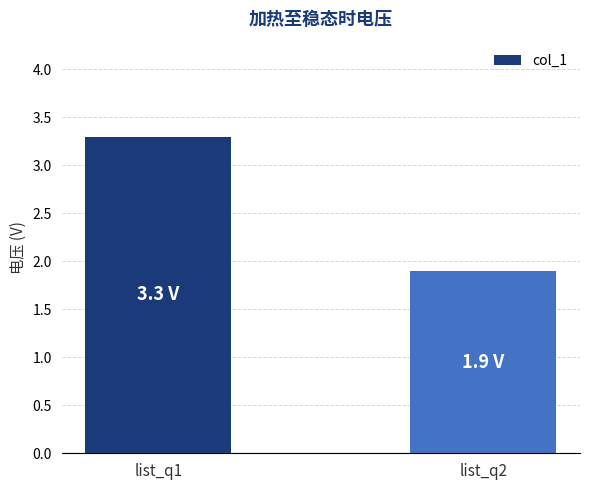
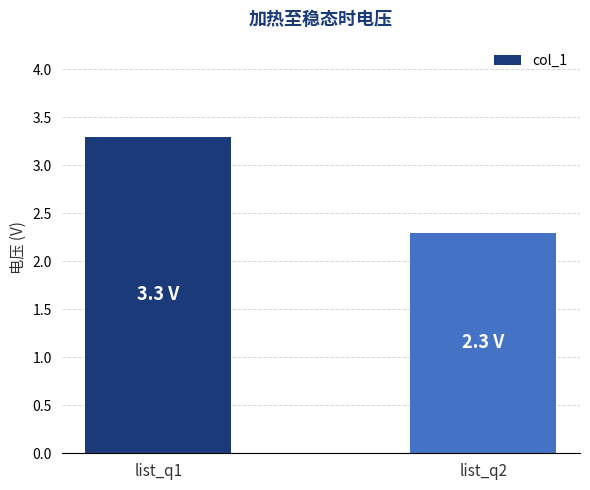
list_q2: 1.9 -> 2.3
